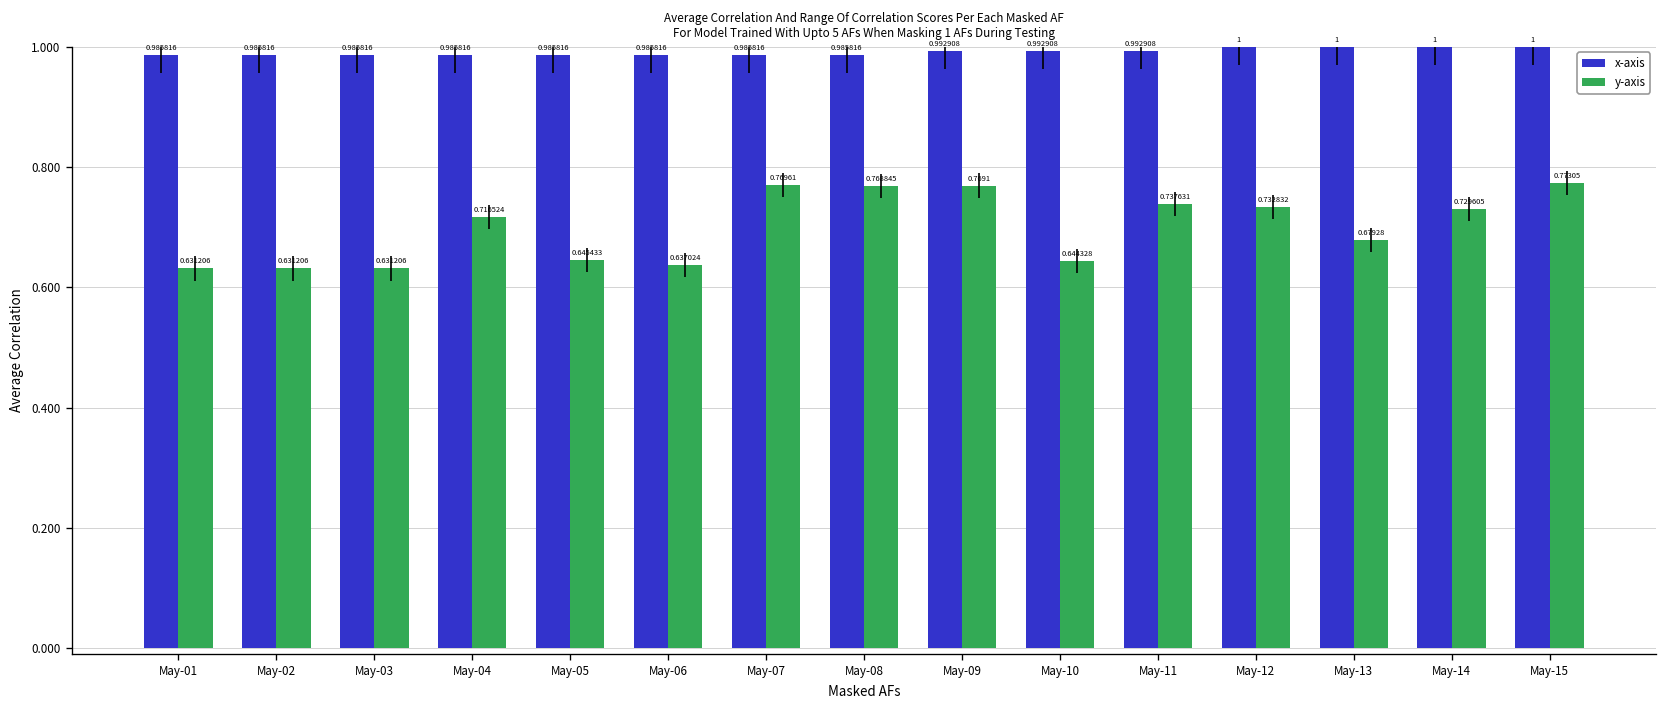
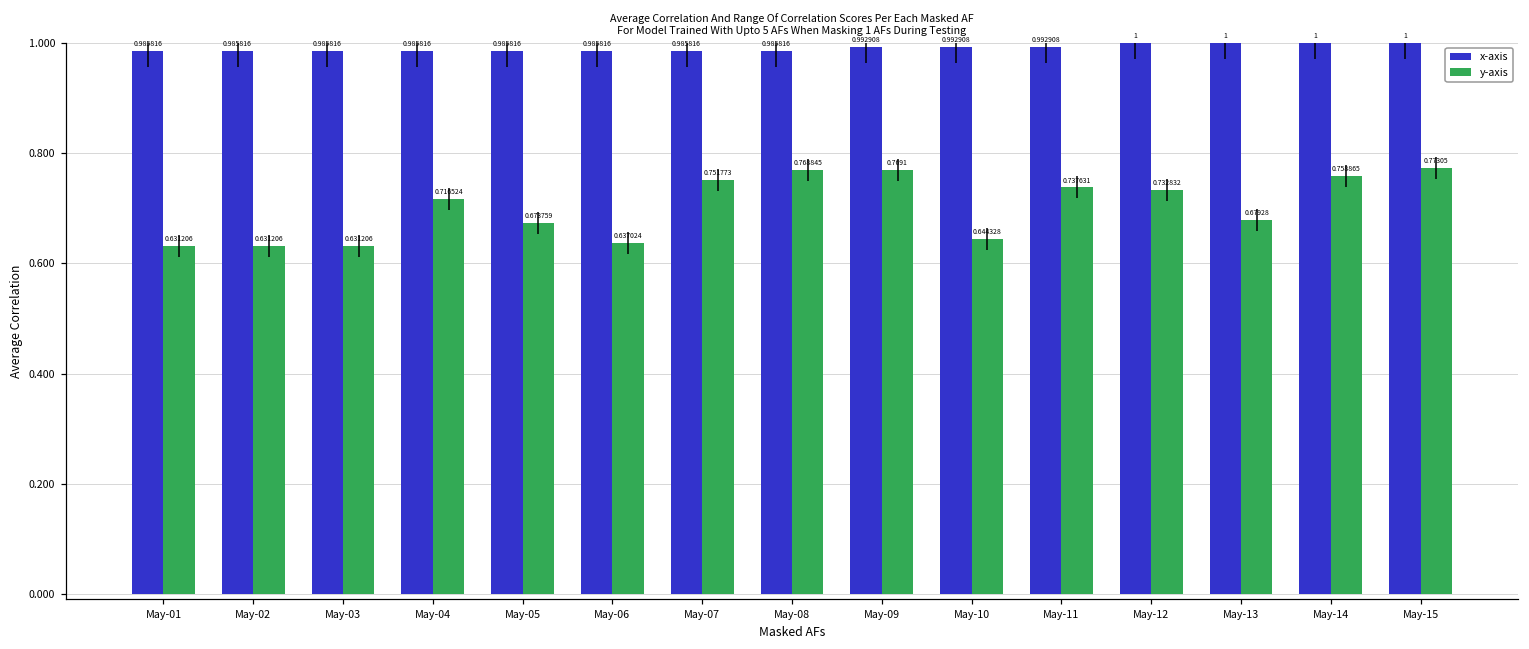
y-axis, May-05: 0.645433 -> 0.673759
y-axis, May-07: 0.76961 -> 0.751773
y-axis, May-14: 0.729605 -> 0.758865
